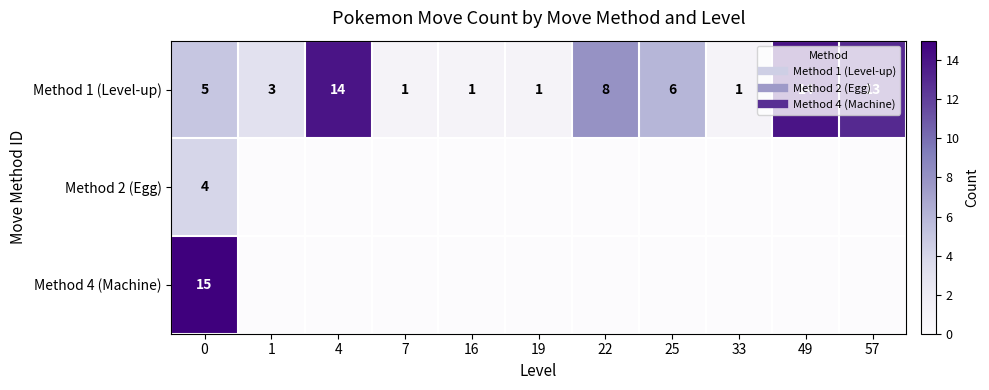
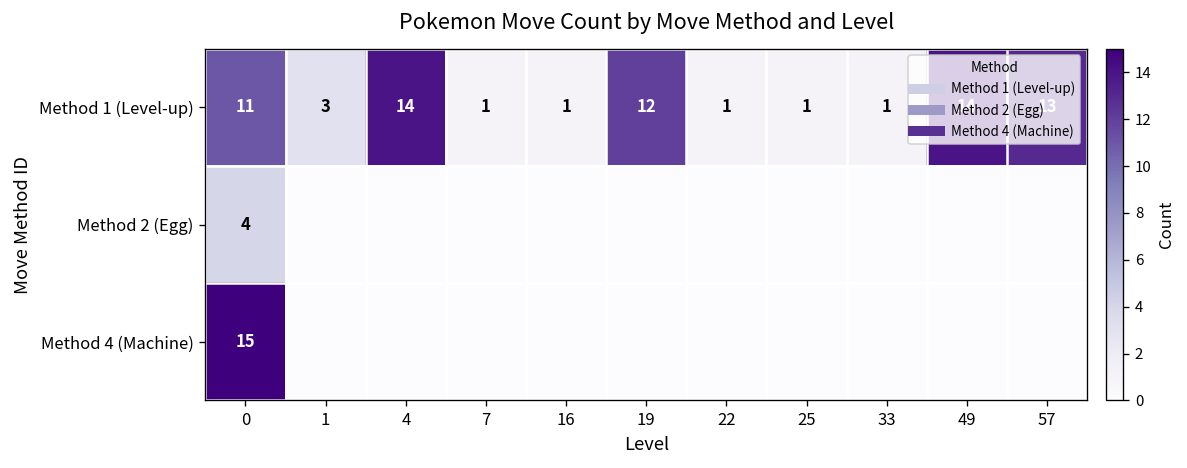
Method 1 (Level-up), 0: 5 -> 11
Method 1 (Level-up), 19: 1 -> 12
Method 1 (Level-up), 22: 8 -> 1
Method 1 (Level-up), 25: 6 -> 1
